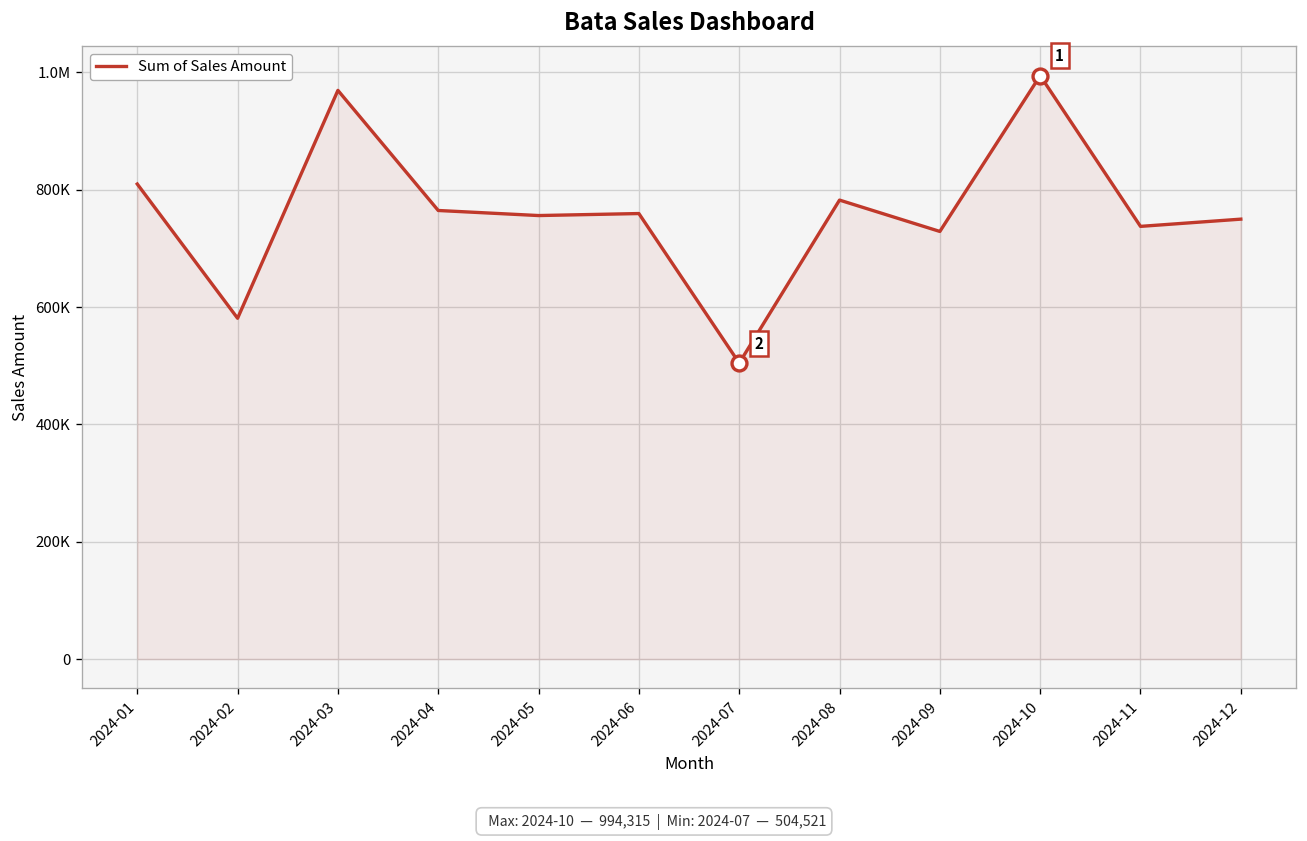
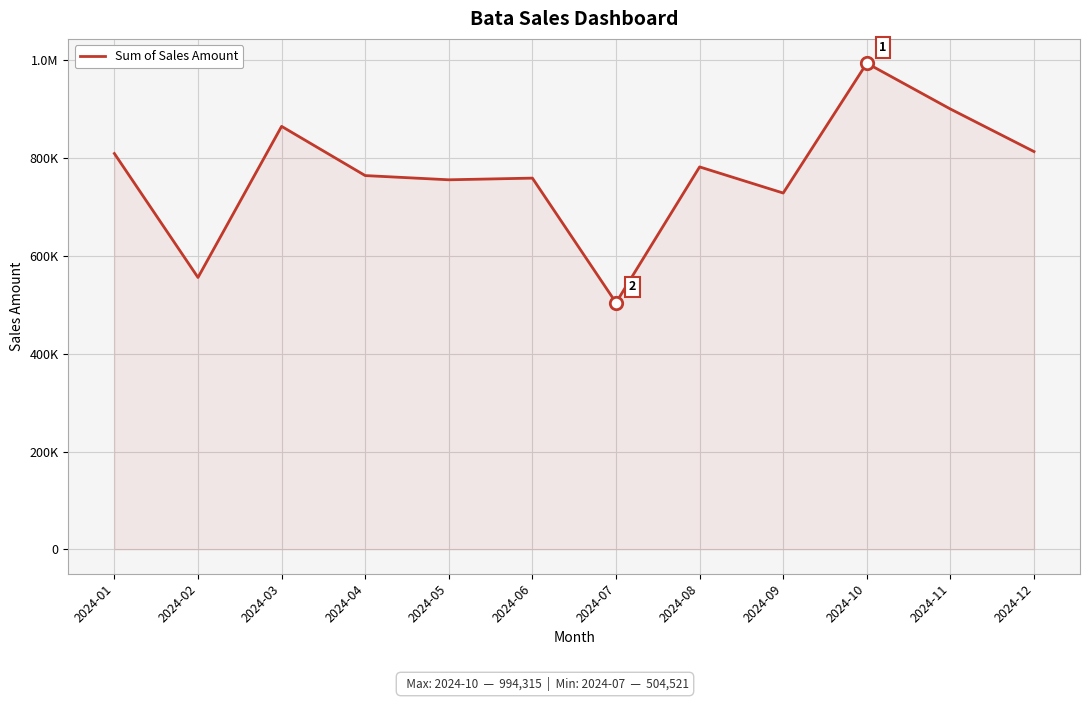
Sum of Sales Amount, 2024-02: 580000 -> 560000
Sum of Sales Amount, 2024-03: 970000 -> 870000
Sum of Sales Amount, 2024-11: 740000 -> 900000
Sum of Sales Amount, 2024-12: 750000 -> 810000
